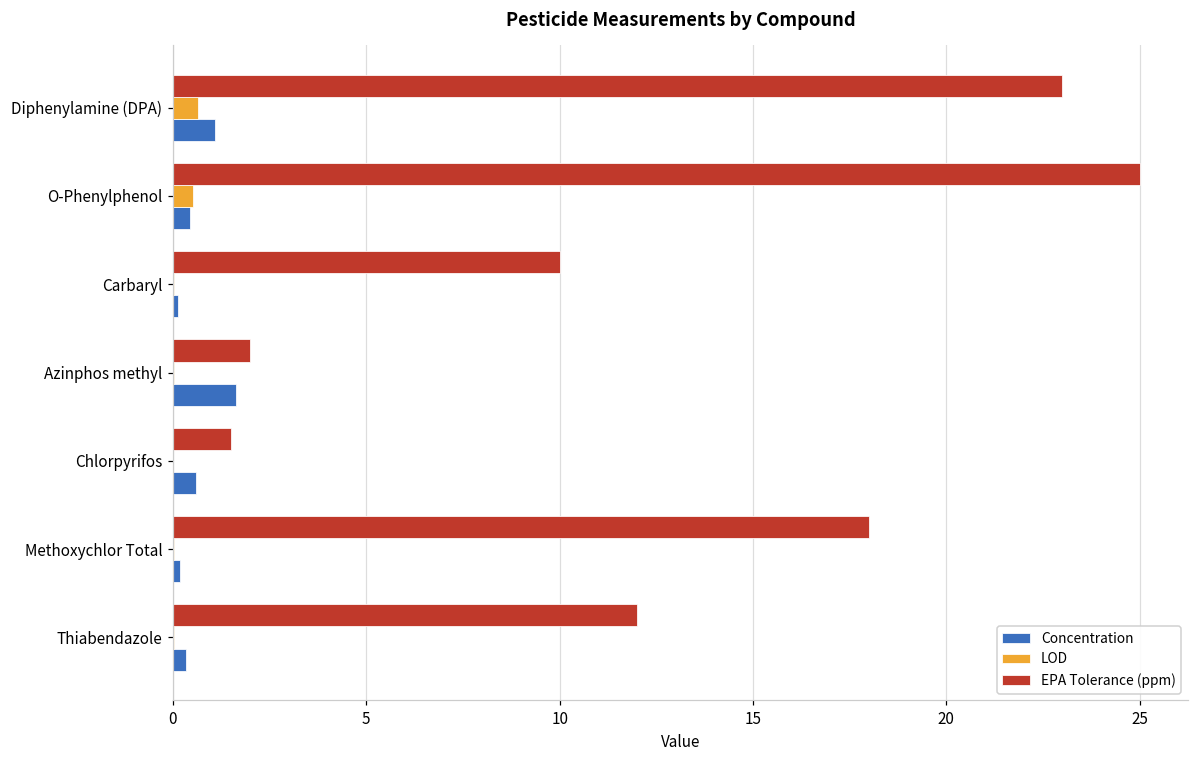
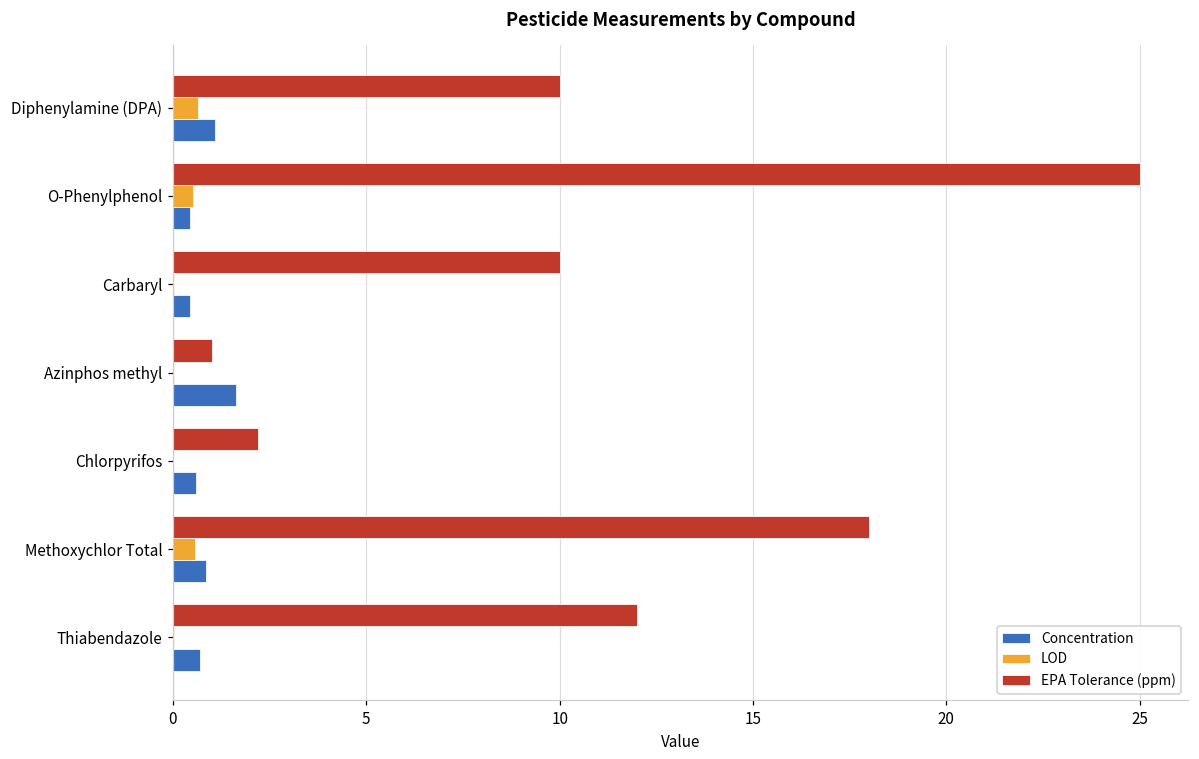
EPA Tolerance (ppm), Diphenylamine (DPA): 23 -> 10
Concentration, Carbaryl: 0.1 -> 0.4
EPA Tolerance (ppm), Azinphos methyl: 2 -> 1
EPA Tolerance (ppm), Chlorpyrifos: 1.5 -> 2.2
LOD, Methoxychlor Total: 0.0 -> 0.6
Concentration, Methoxychlor Total: 0.2 -> 0.9
Concentration, Thiabendazole: 0.4 -> 0.7
